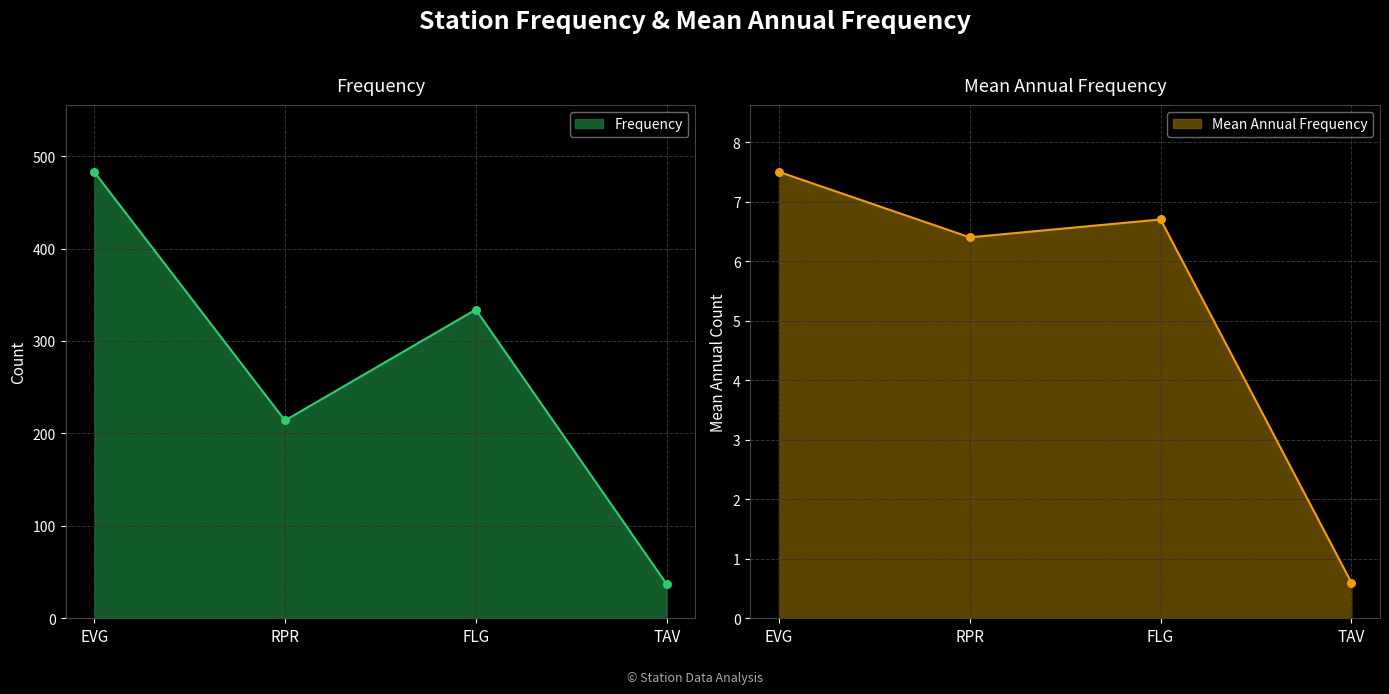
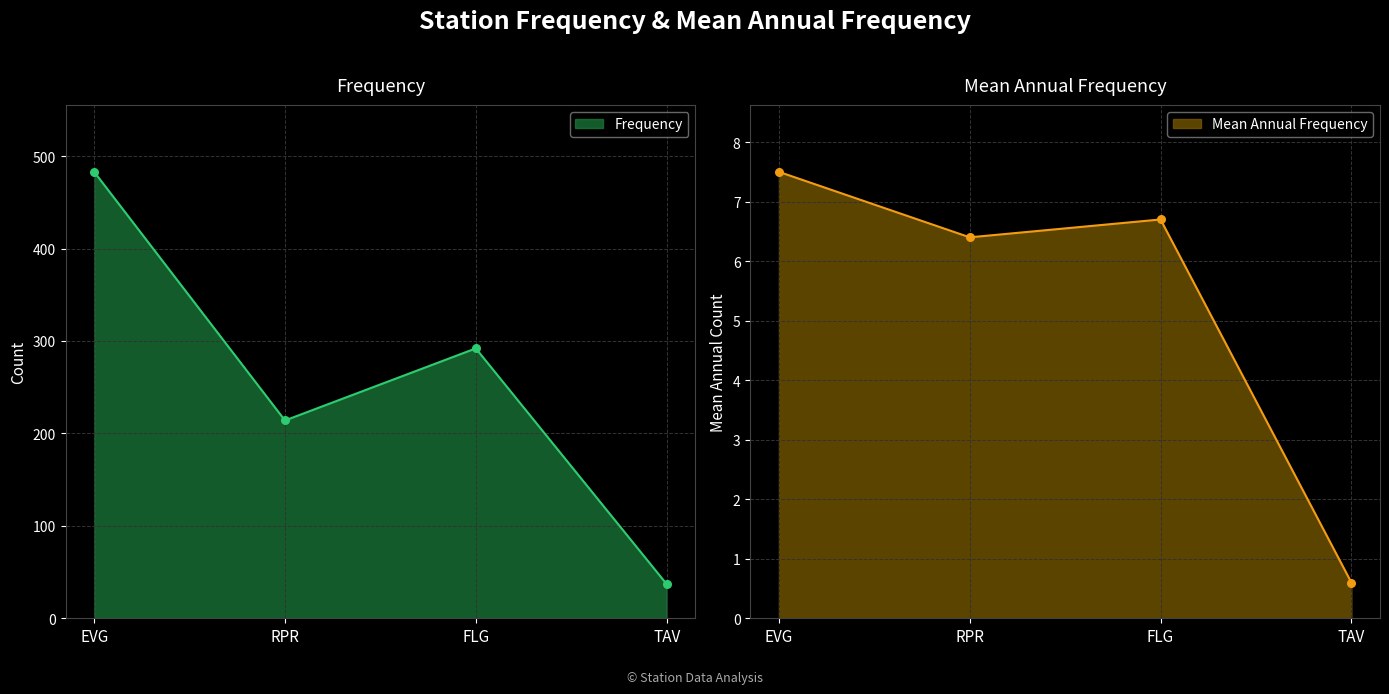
Frequency, FLG: 330 -> 290
